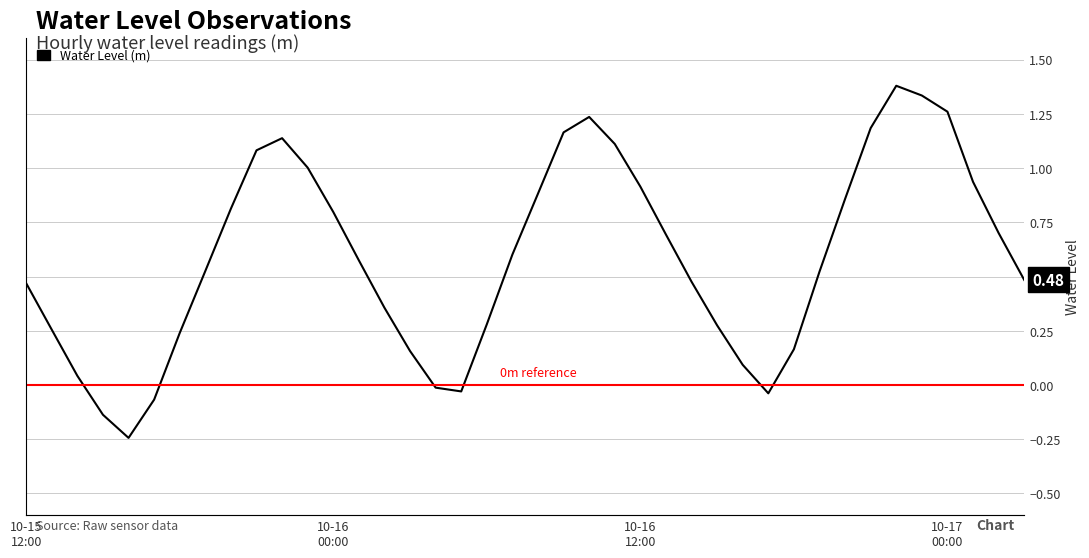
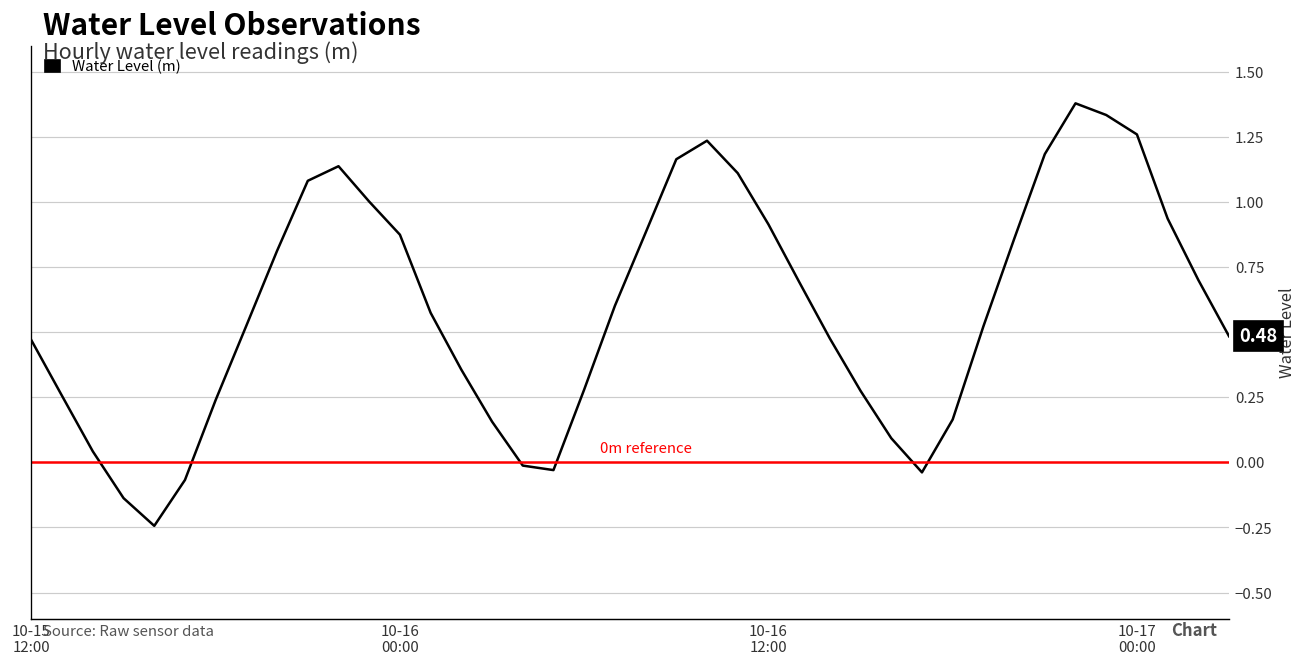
10-16 00:00: 0.80 -> 0.87
